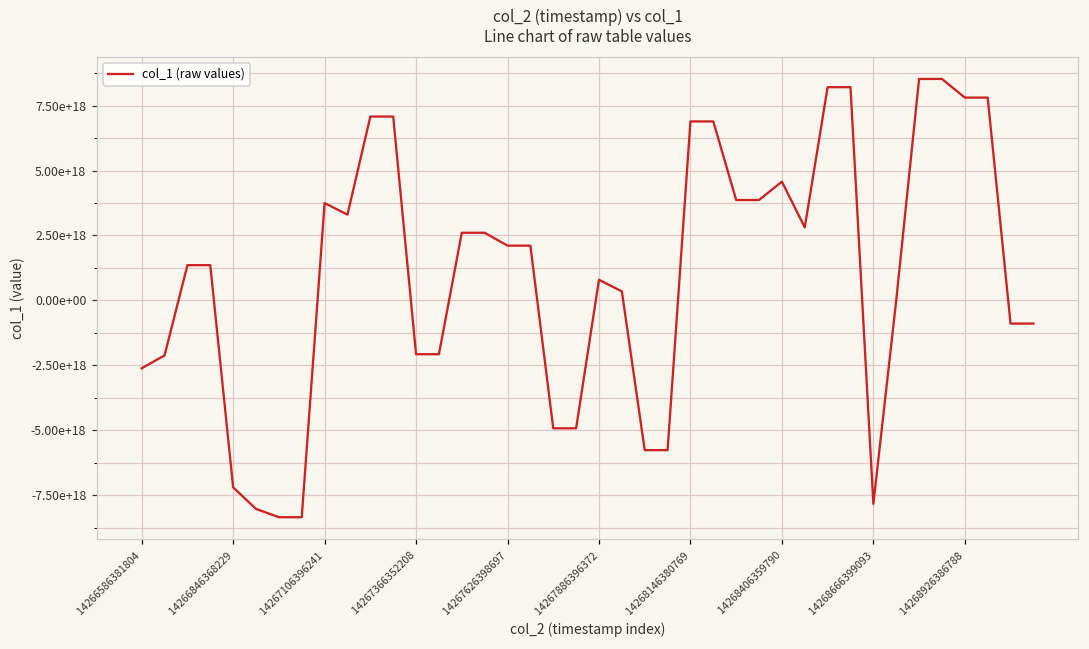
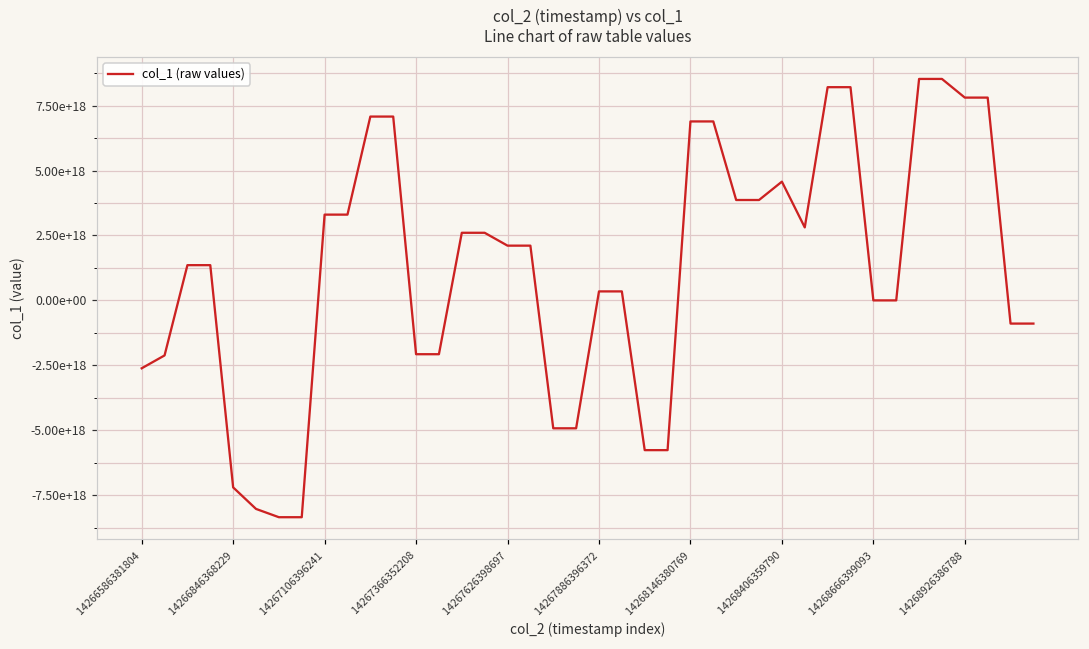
14267106396241: 3700000000000000000 -> 3300000000000000000
14267886396372: 800000000000000000 -> 300000000000000000
14268666399093: -7800000000000000000 -> 0
